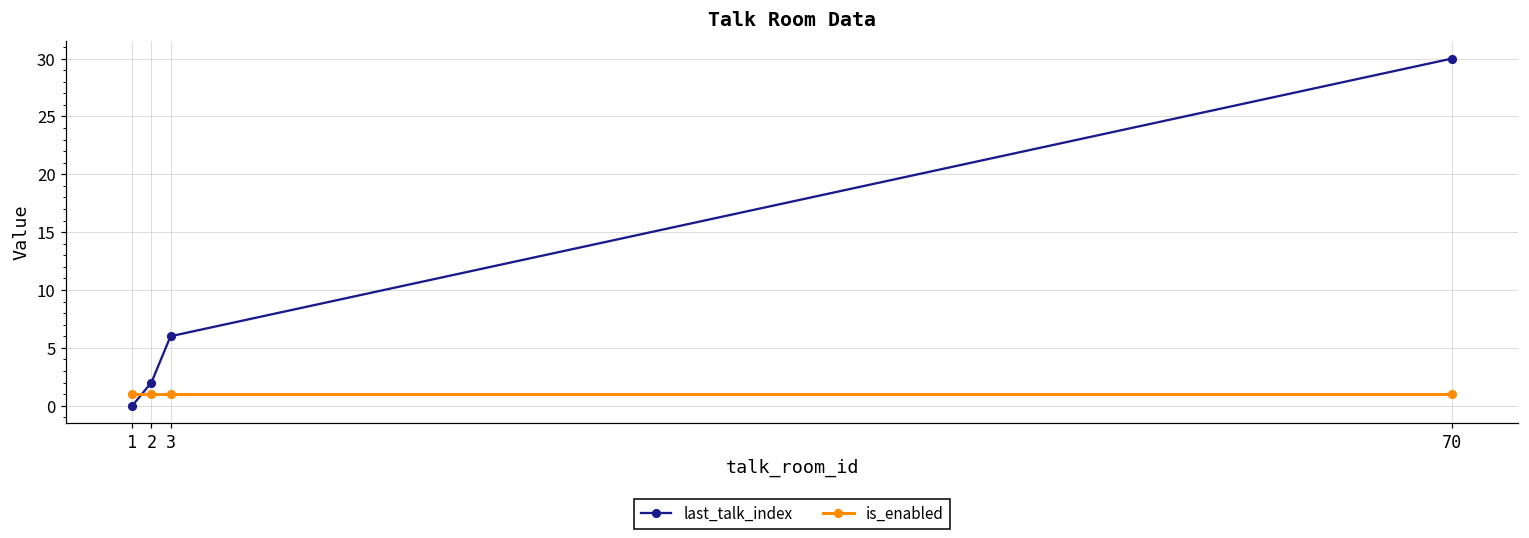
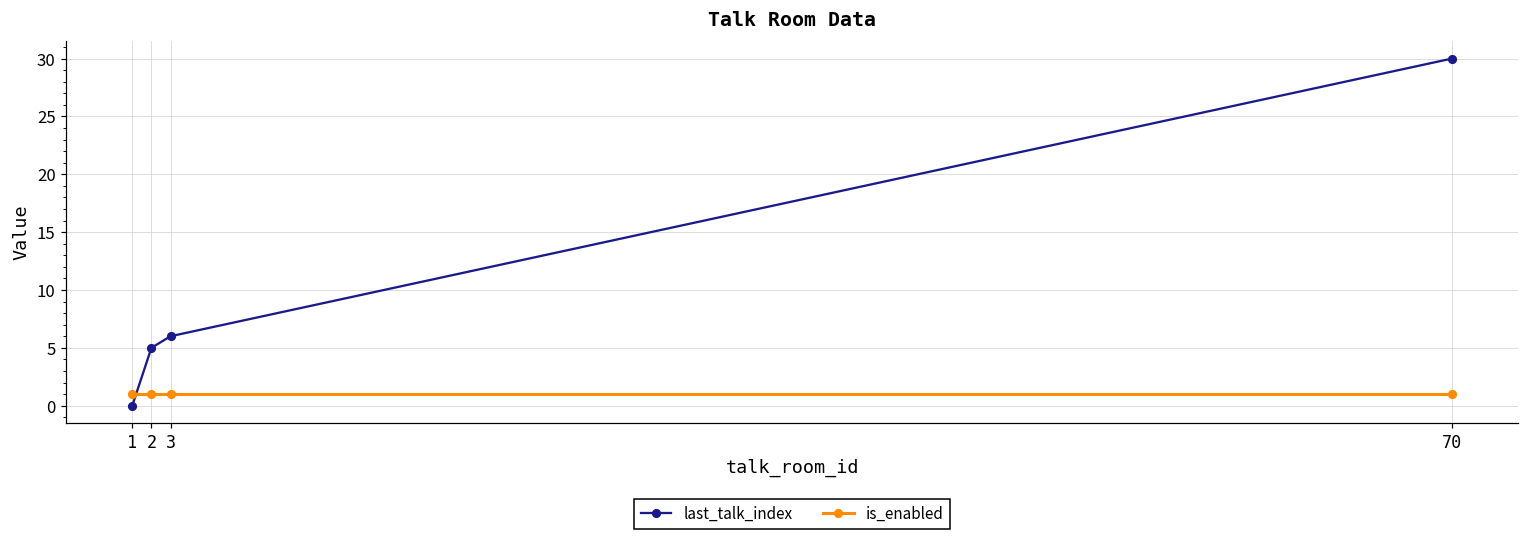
last_talk_index, 2: 2 -> 5
